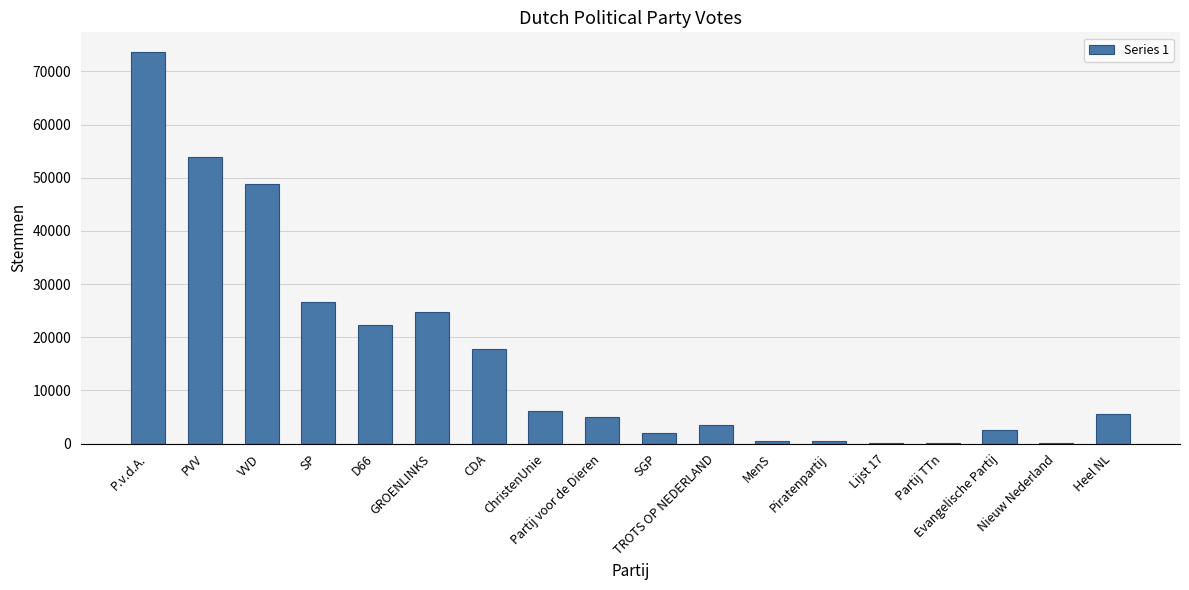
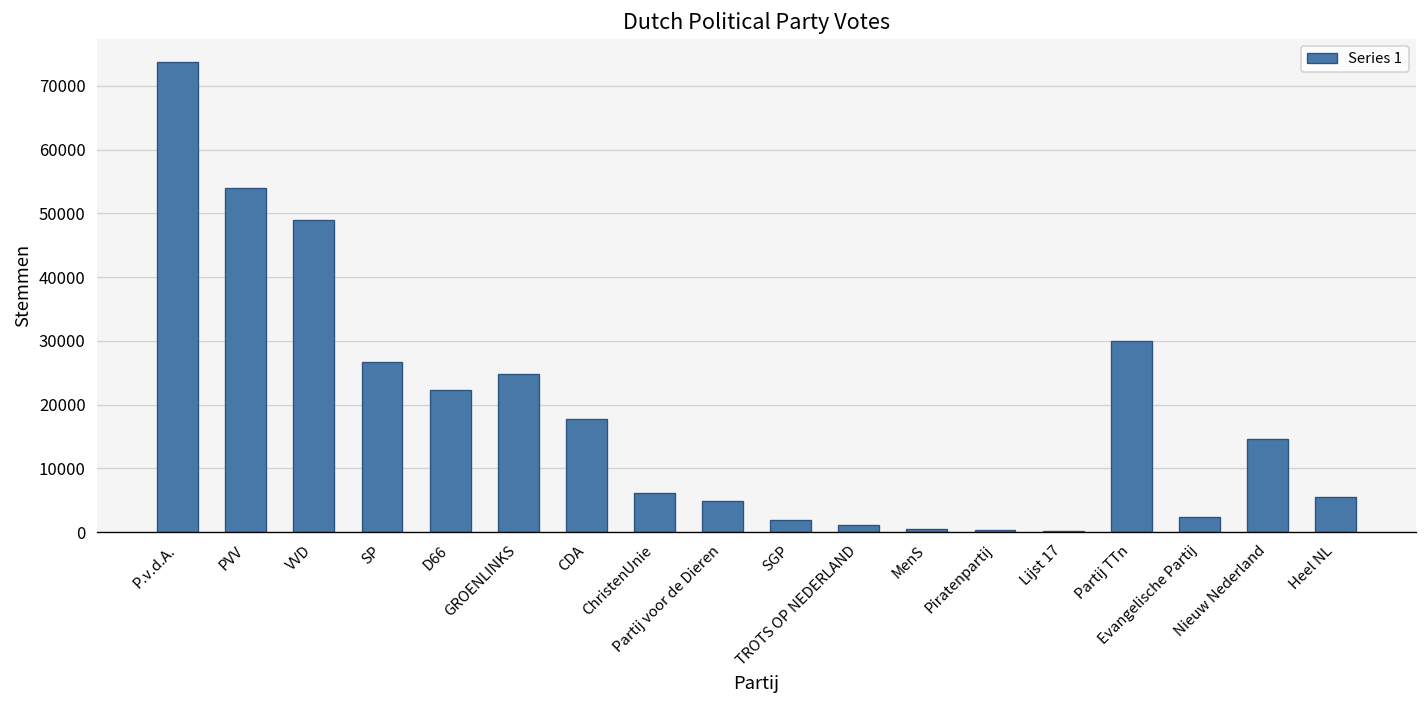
TROTS OP NEDERLAND: 3000 -> 1000
Partij TTn: 0 -> 30000
Nieuw Nederland: 0 -> 15000
